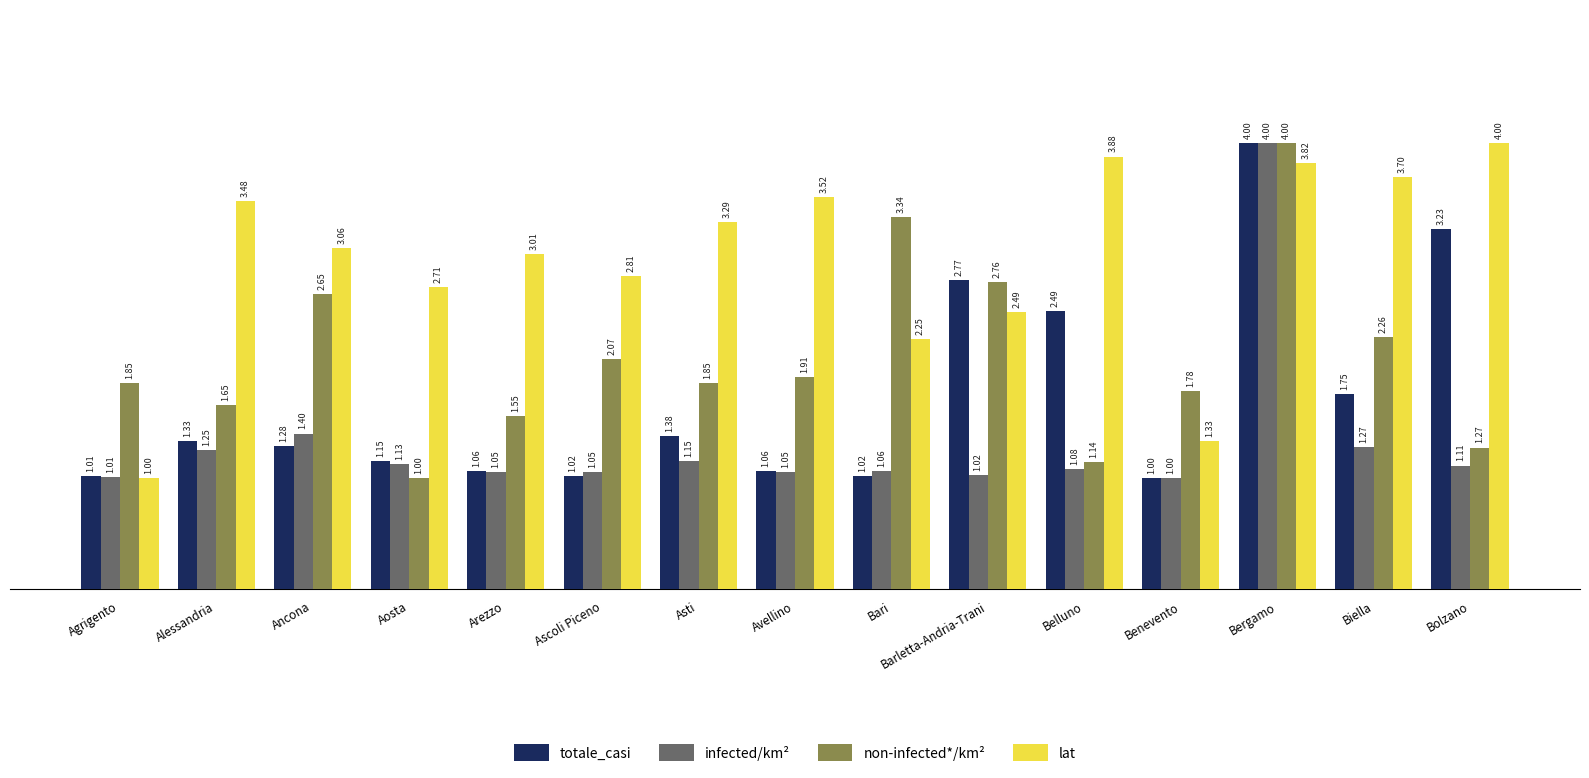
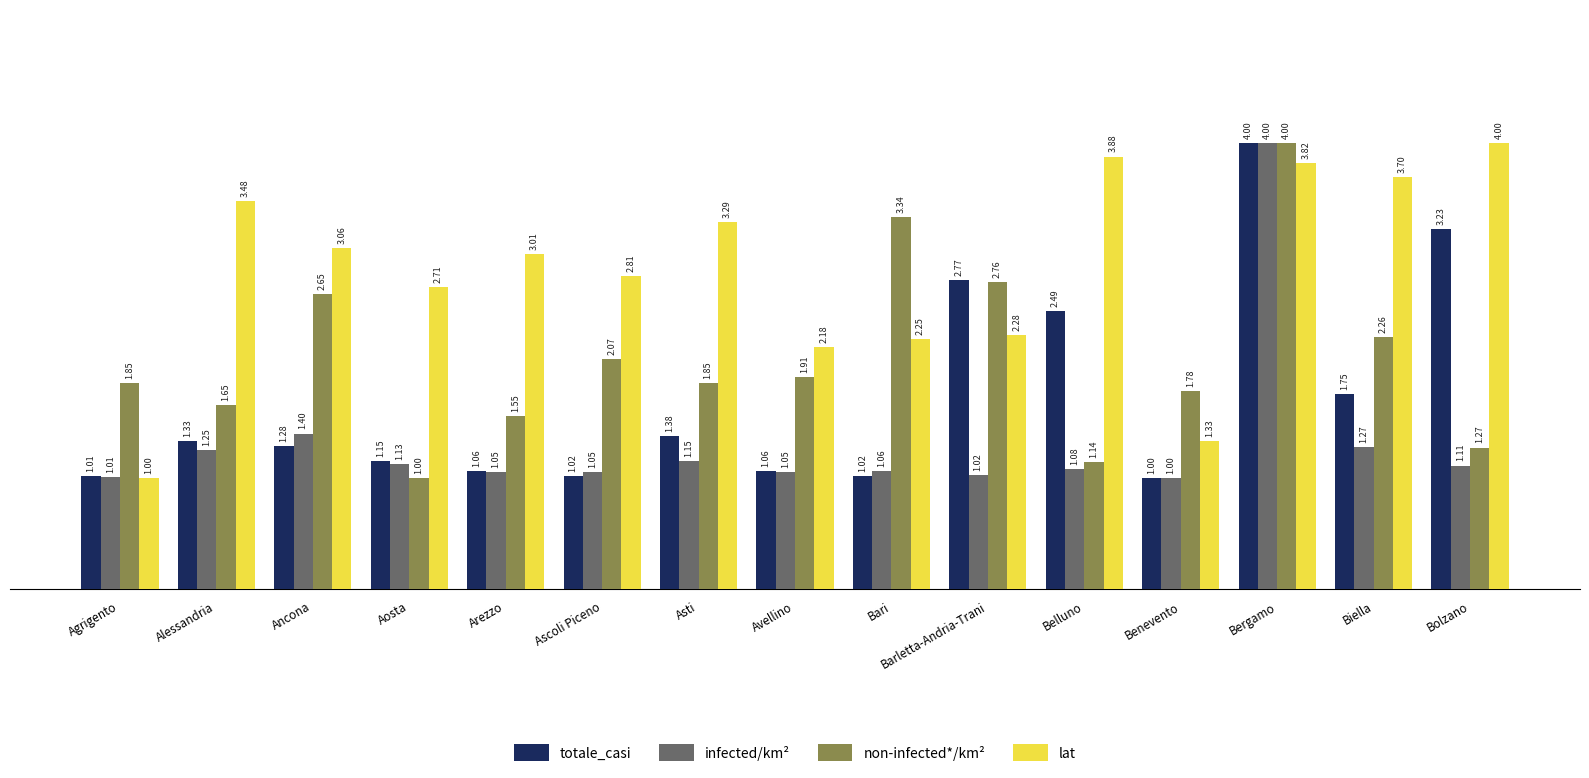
lat, Avellino: 3.52 -> 2.18
lat, Barletta-Andria-Trani: 2.49 -> 2.28
